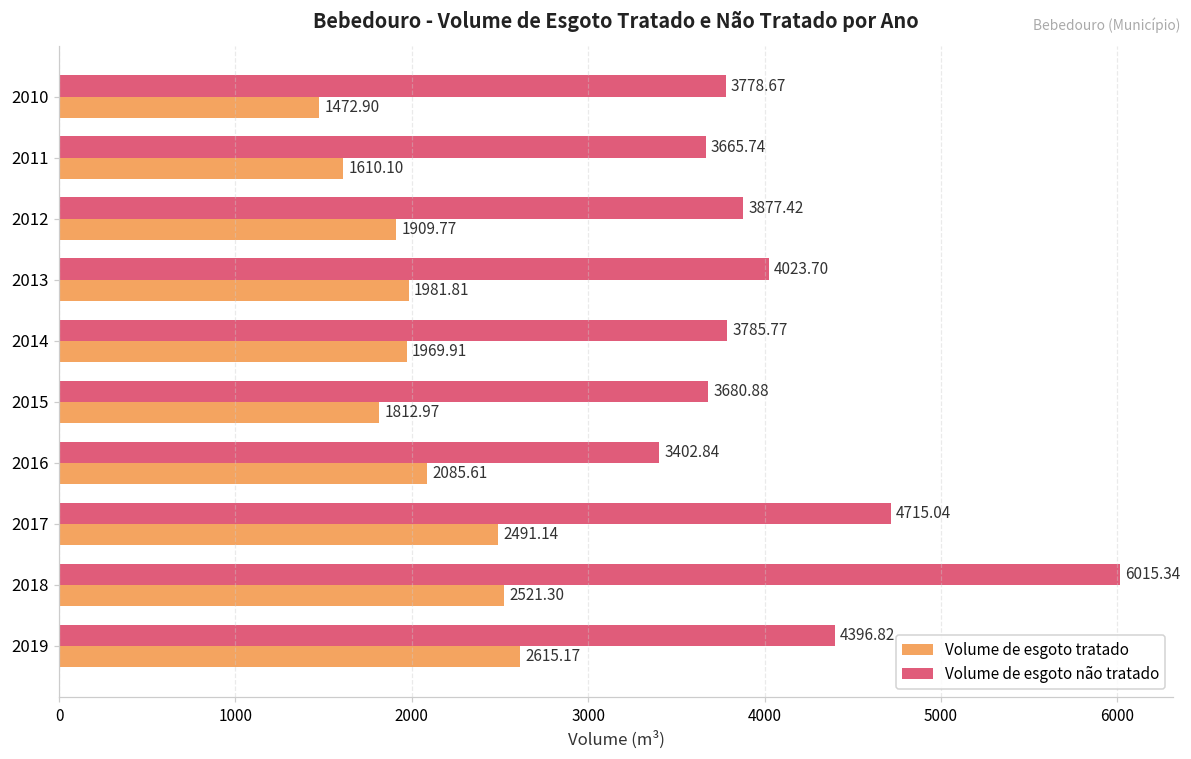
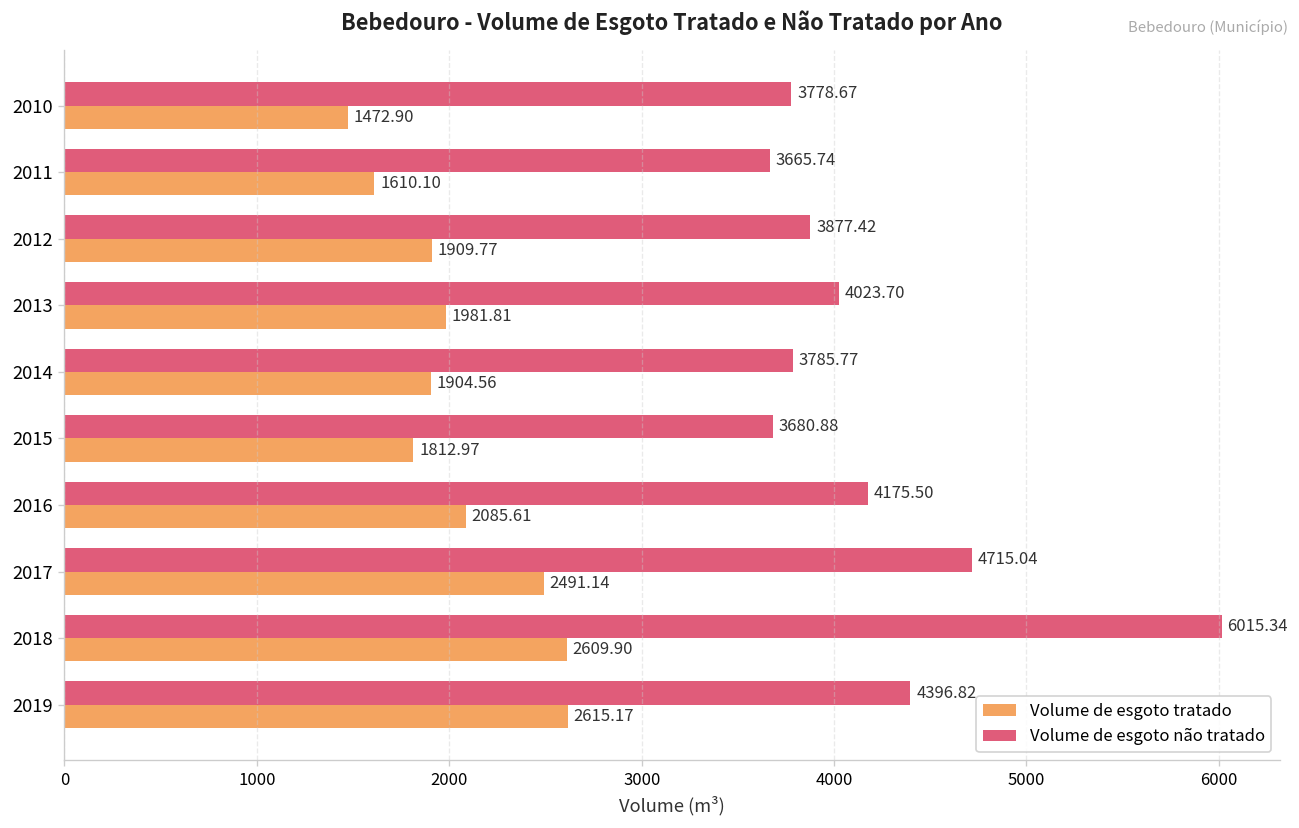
Volume de esgoto tratado, 2014: 1969.91 -> 1904.56
Volume de esgoto não tratado, 2016: 3402.84 -> 4175.50
Volume de esgoto tratado, 2018: 2521.30 -> 2609.90
